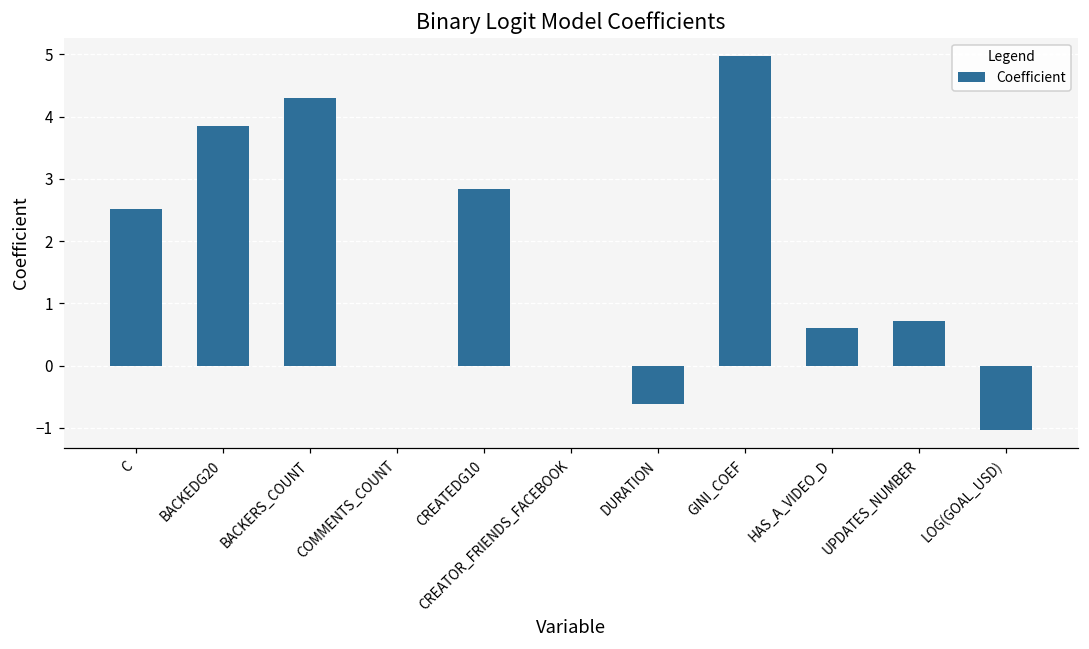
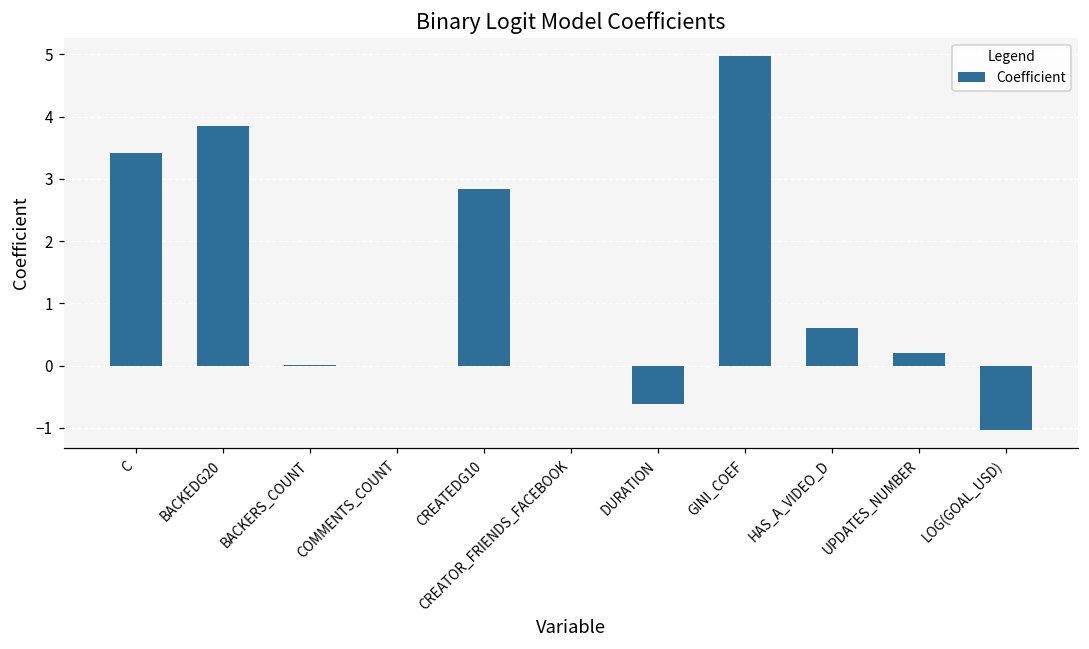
C: 2.5 -> 3.4
BACKERS_COUNT: 4.3 -> 0.0
UPDATES_NUMBER: 0.7 -> 0.2
